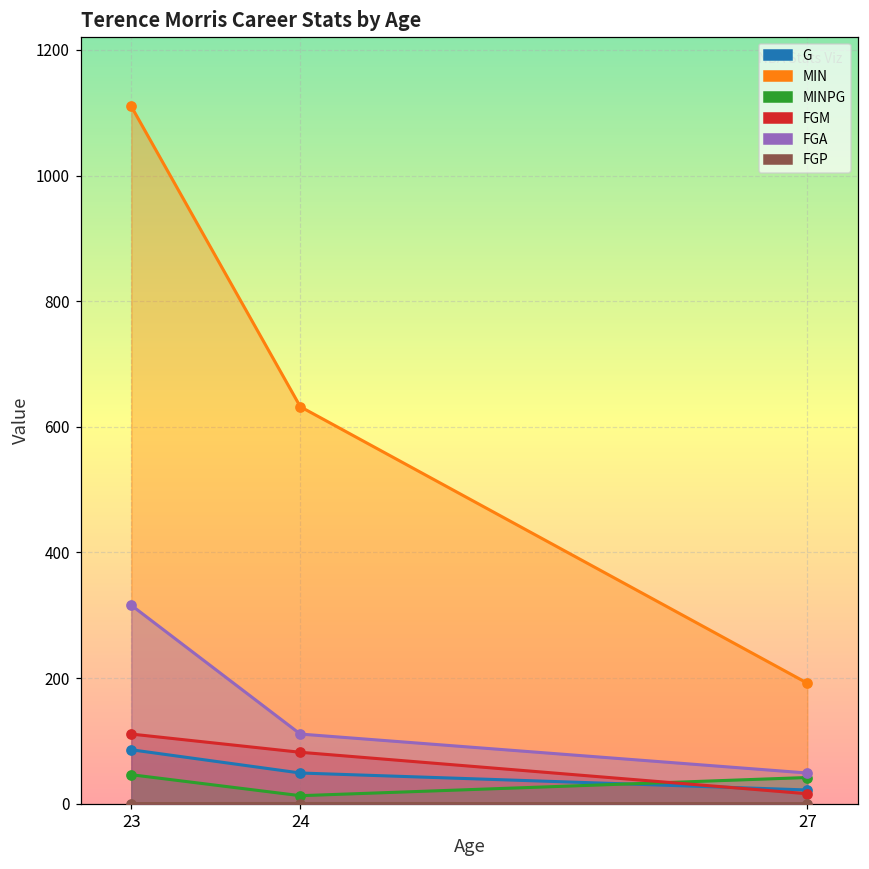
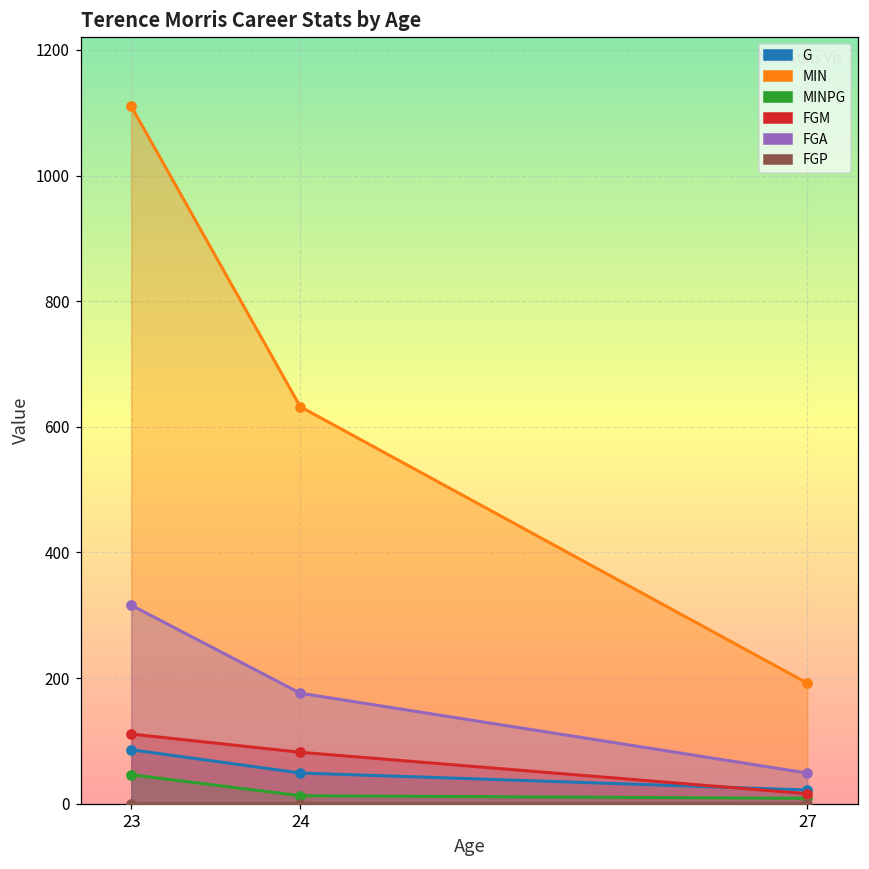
FGA, 24: 110 -> 180
MINPG, 27: 40 -> 10
